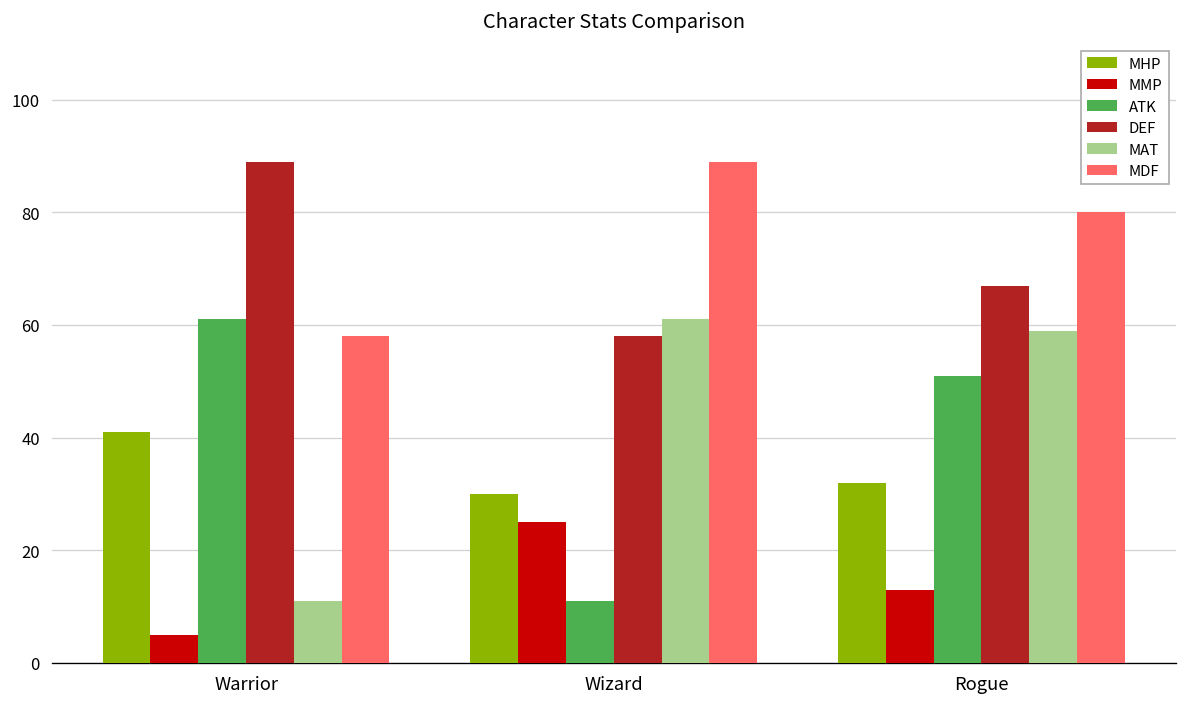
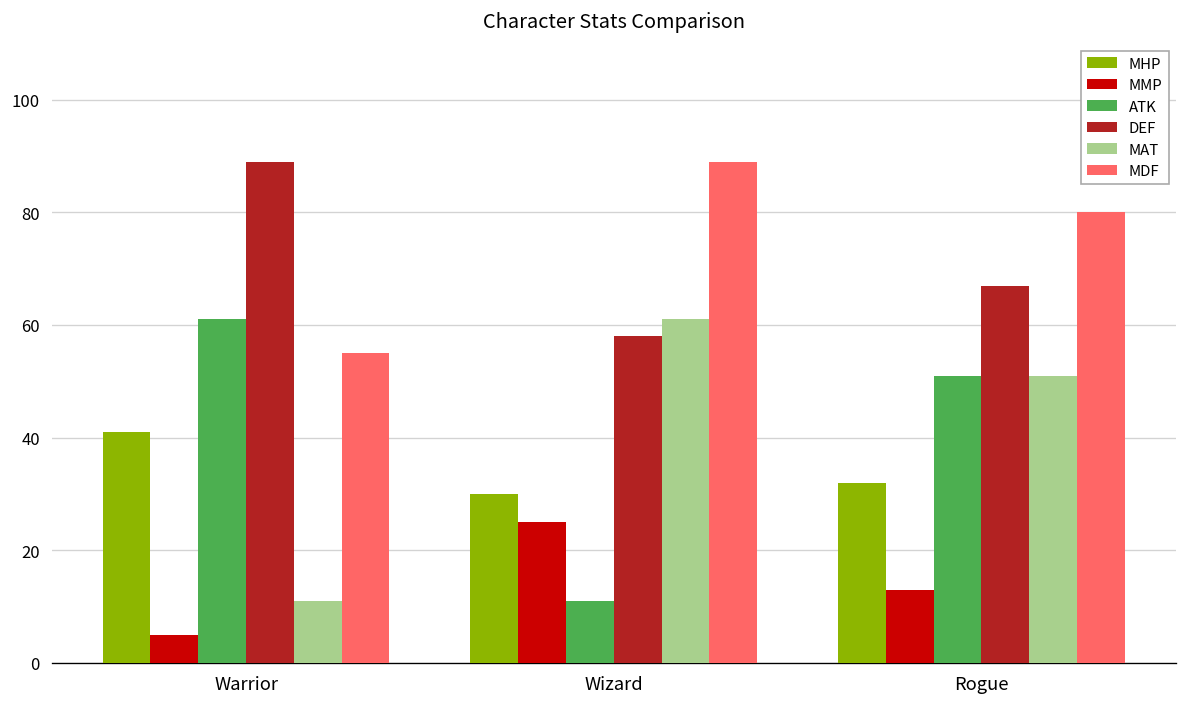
MDF, Warrior: 58 -> 55
MAT, Rogue: 59 -> 51
